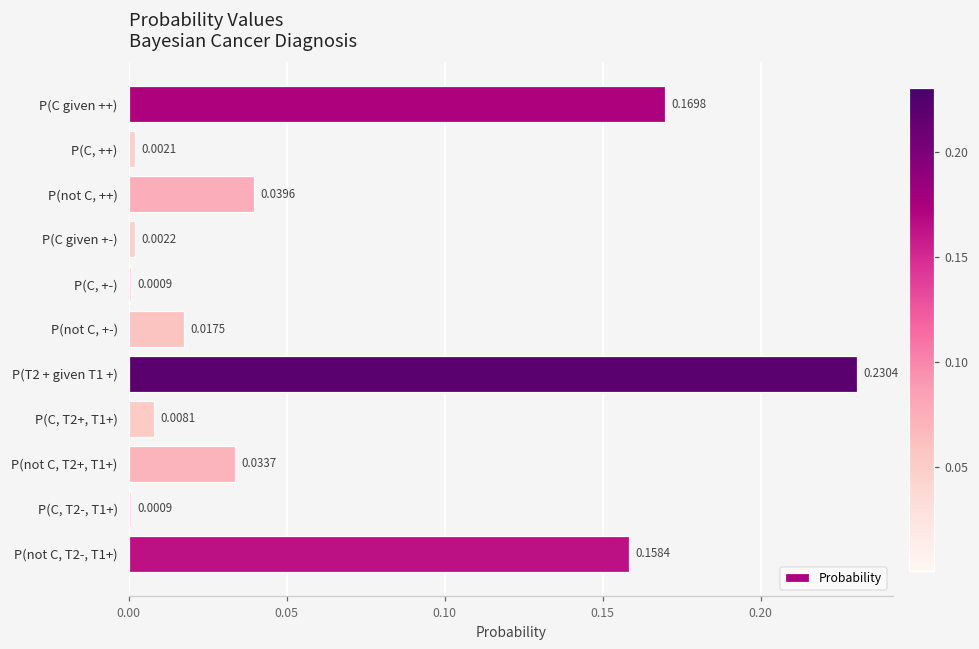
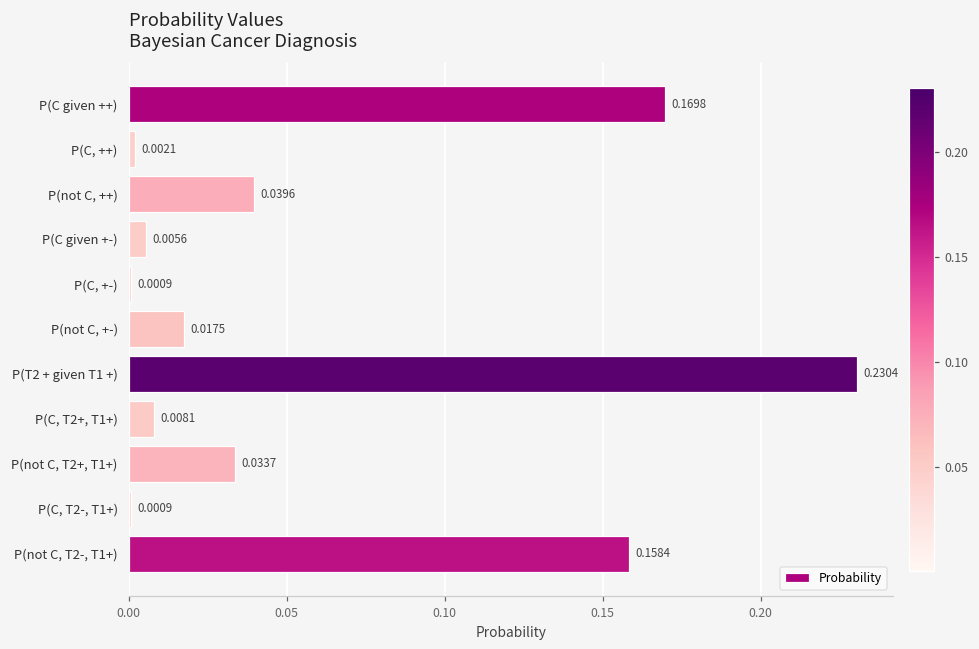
P(C given +-): 0.0022 -> 0.0056
